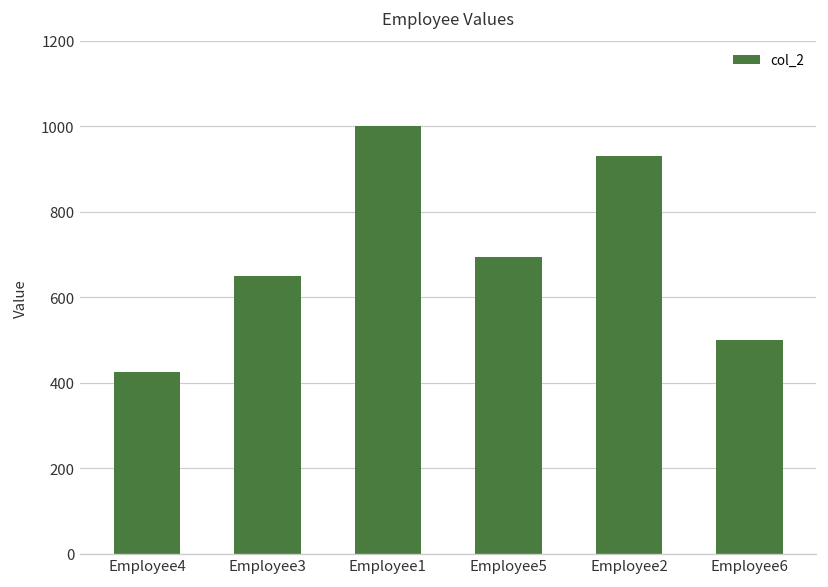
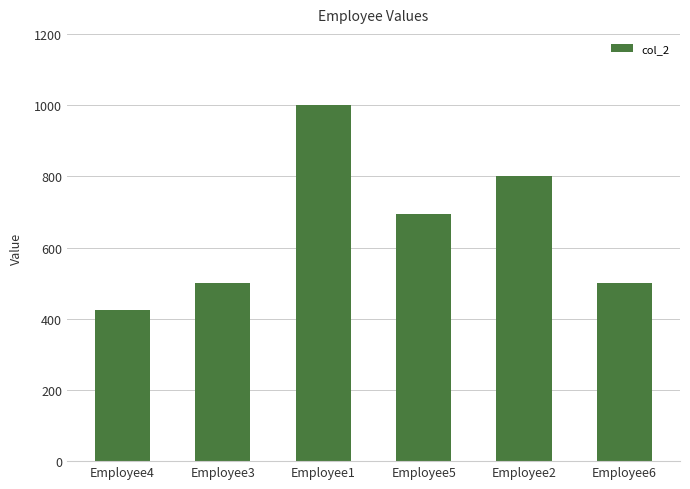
Employee3: 650 -> 500
Employee2: 930 -> 800
